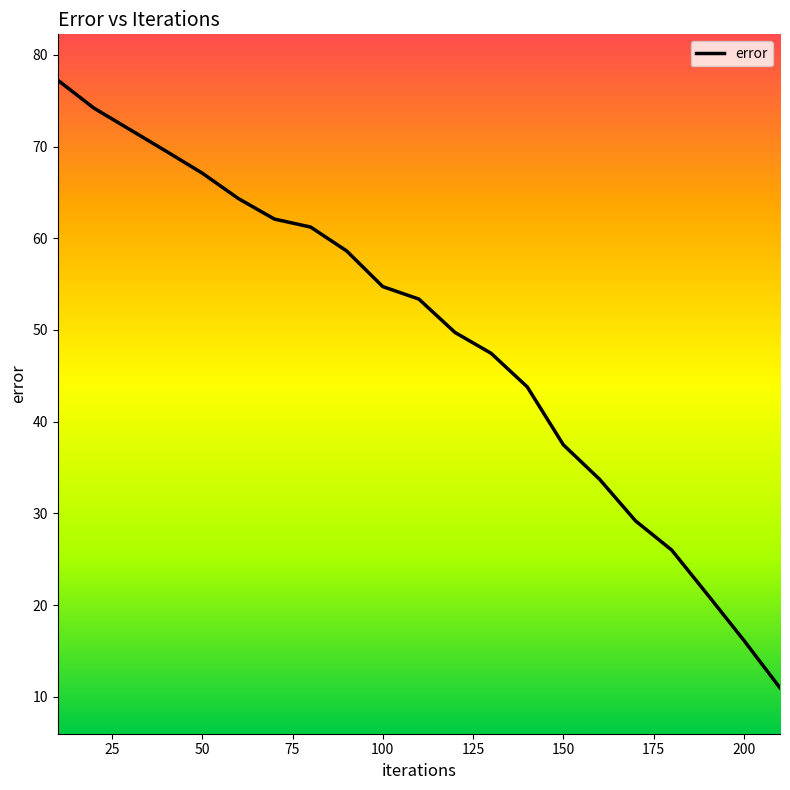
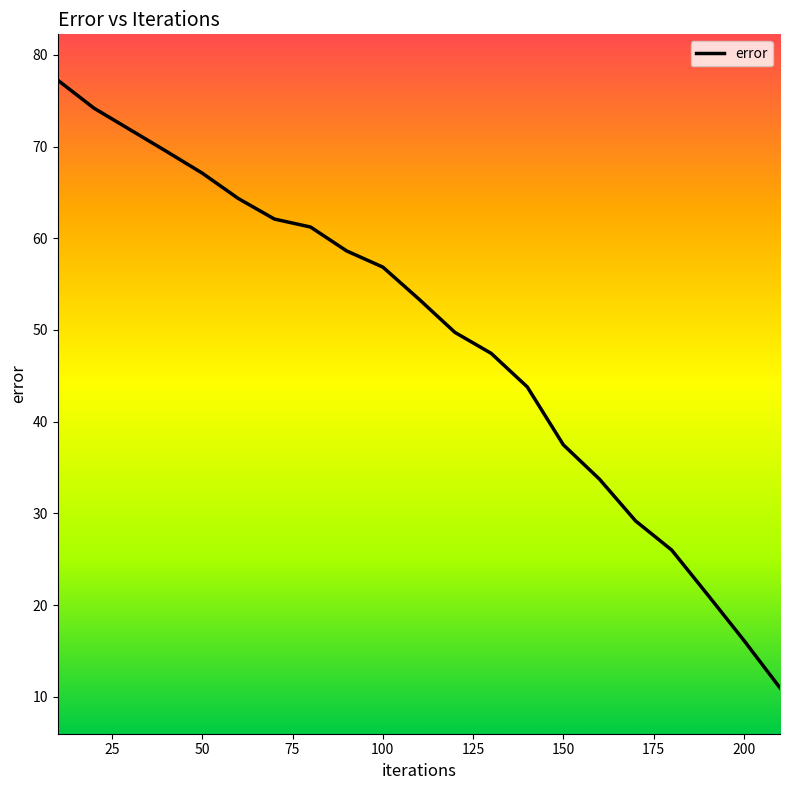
100: 55 -> 57
